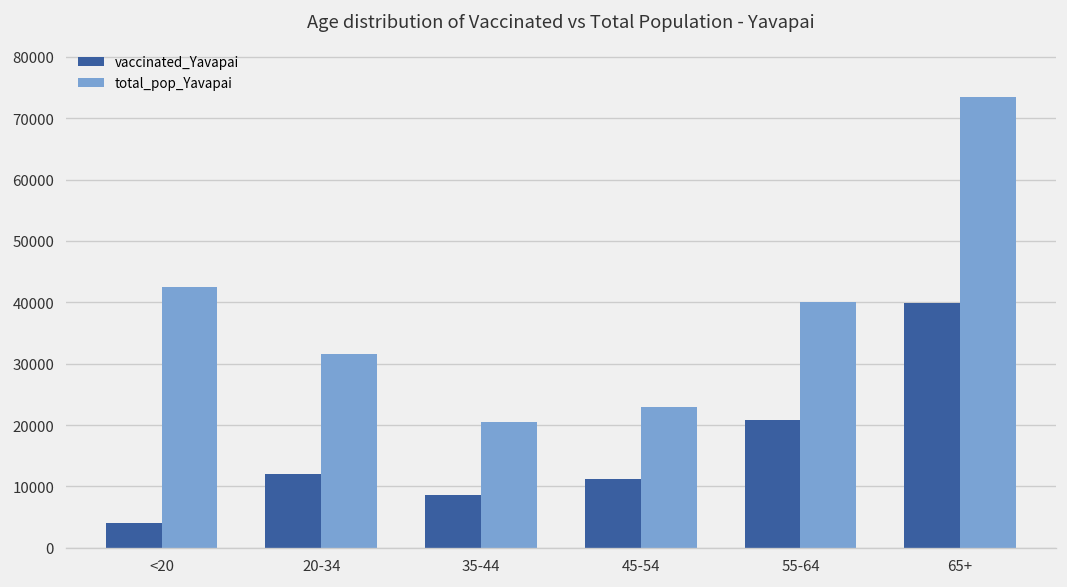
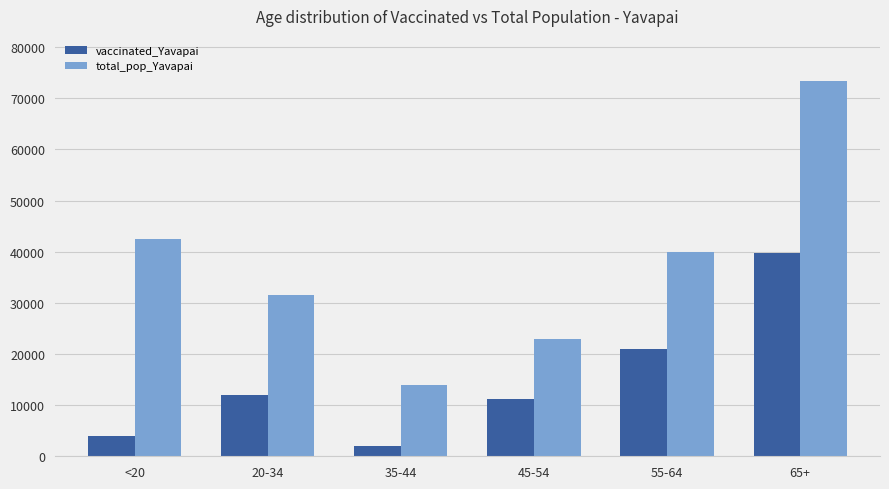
vaccinated_Yavapai, 35-44: 9000 -> 2000
total_pop_Yavapai, 35-44: 20000 -> 14000
